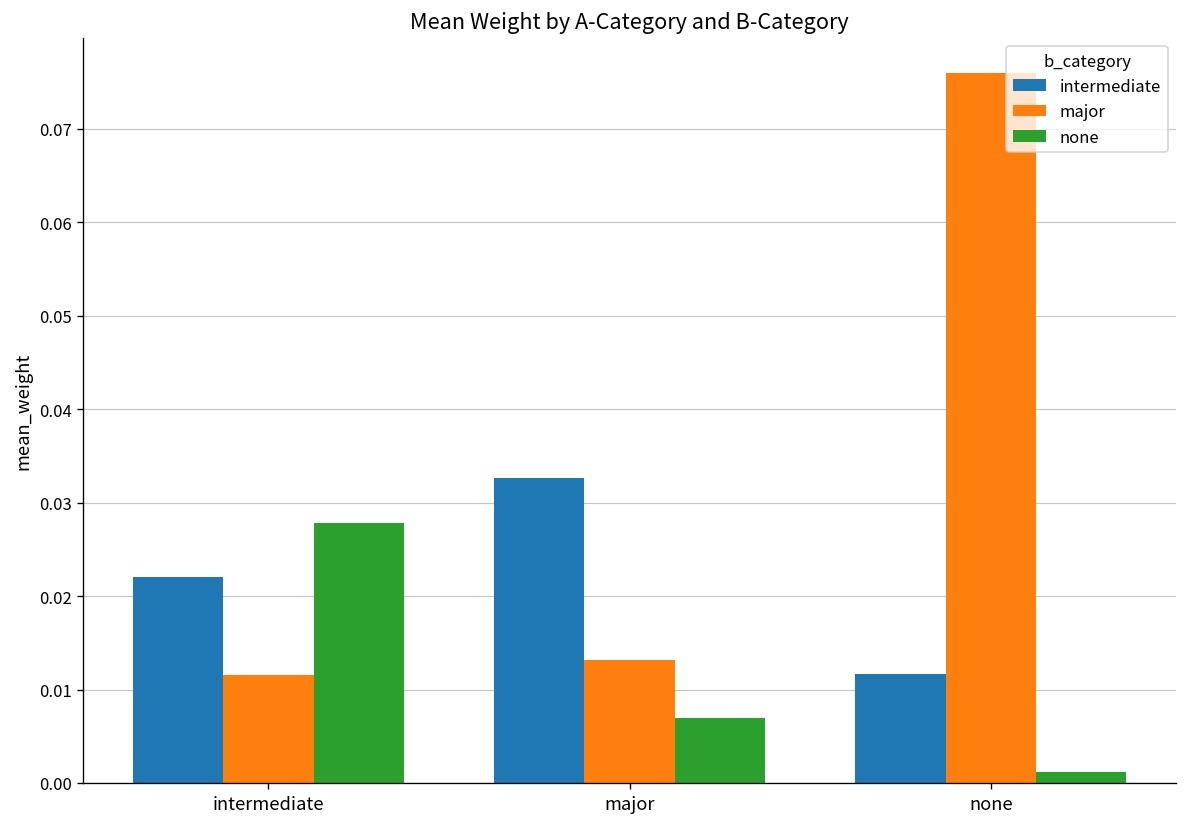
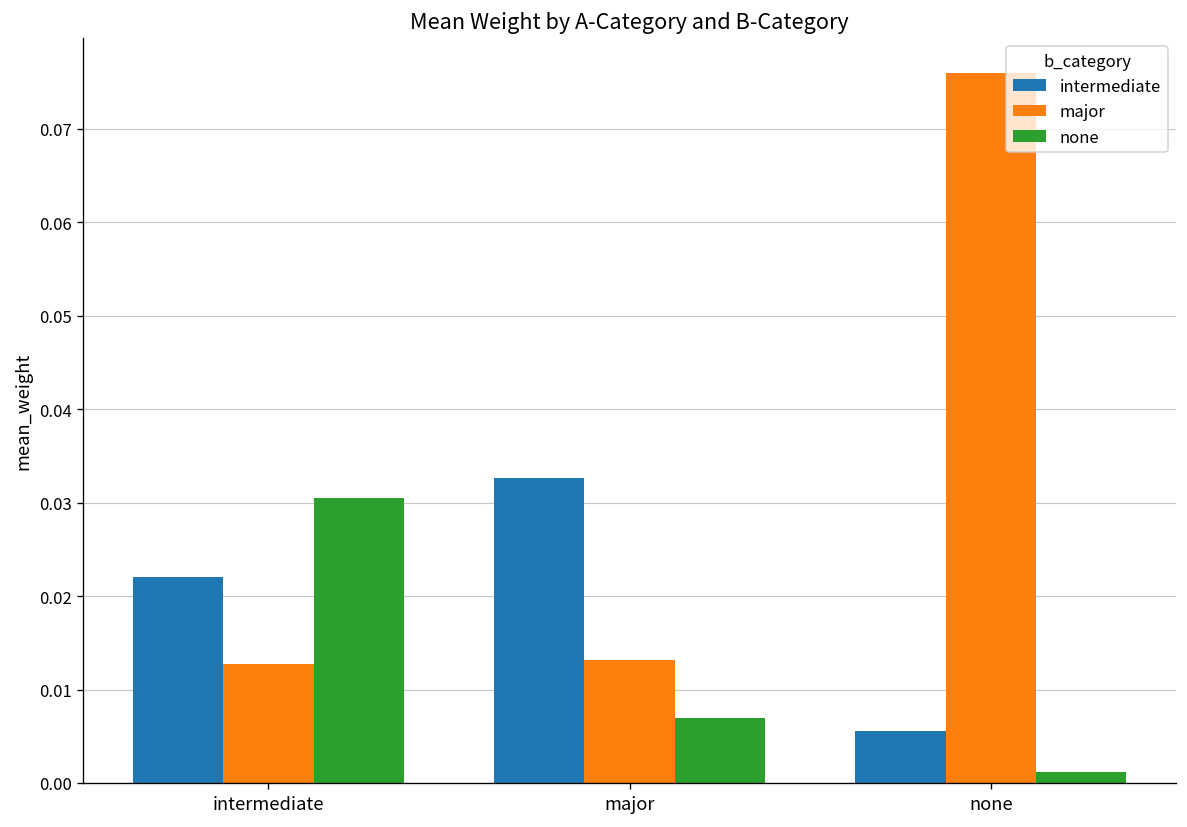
major, intermediate: 0.012 -> 0.013
none, intermediate: 0.028 -> 0.031
intermediate, none: 0.012 -> 0.006
